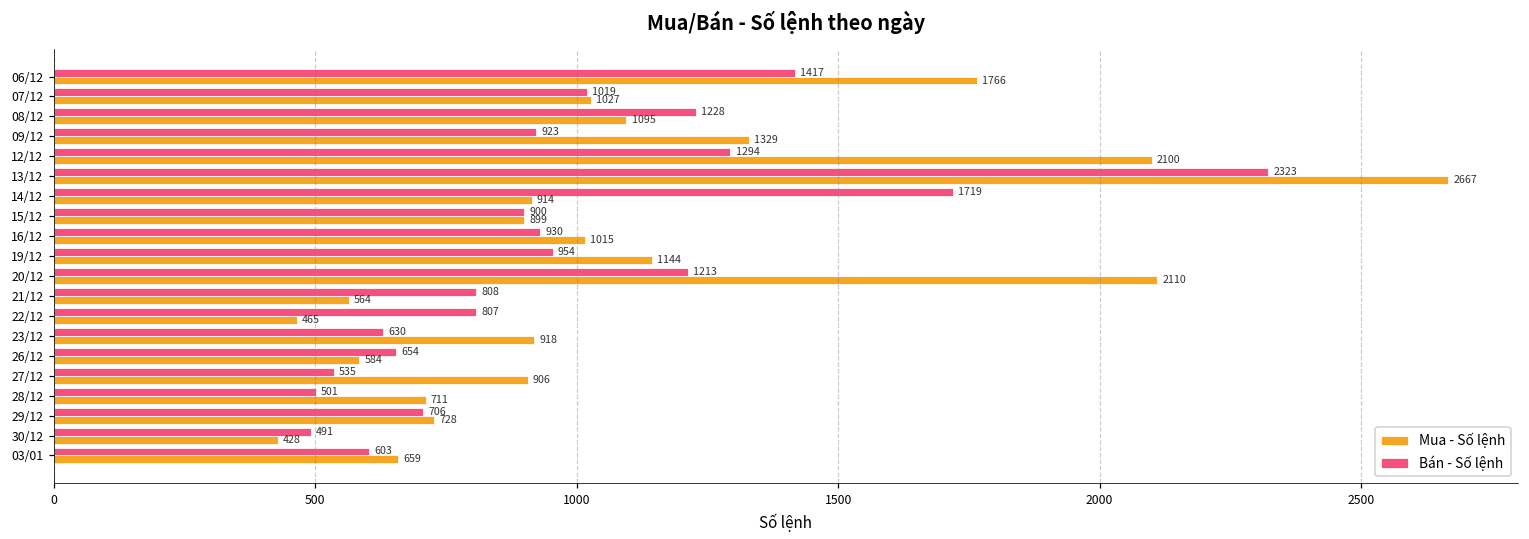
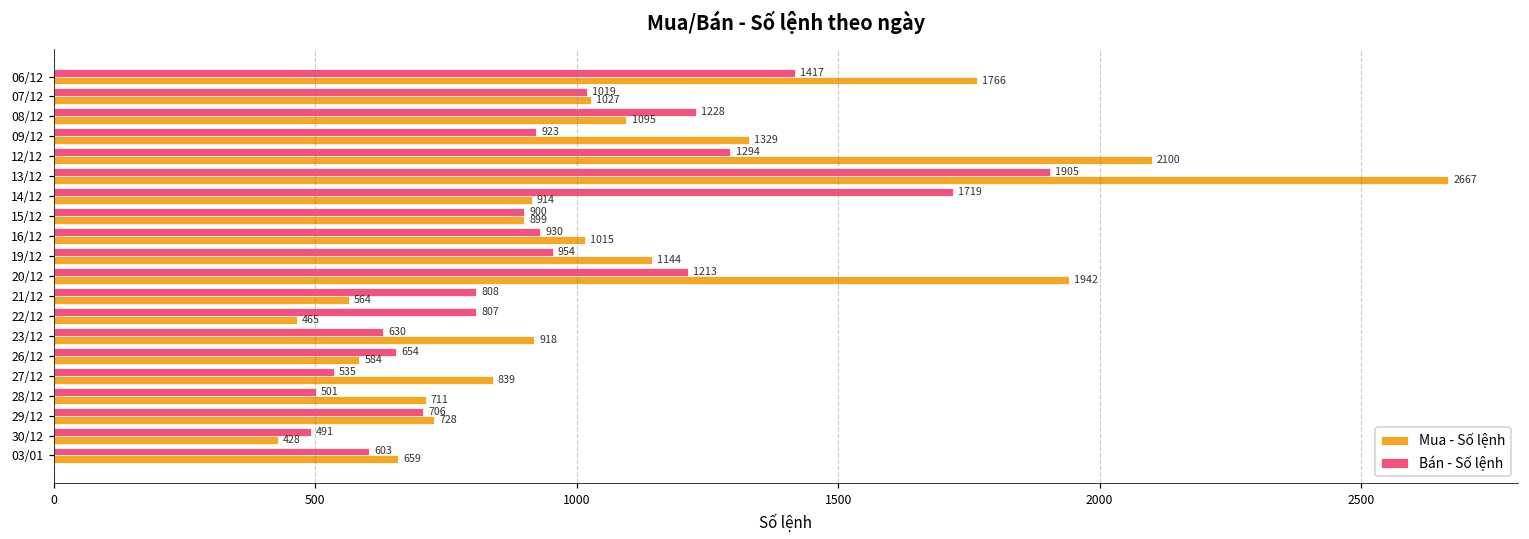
Bán - Số lệnh, 13/12: 2323 -> 1905
Mua - Số lệnh, 20/12: 2110 -> 1942
Mua - Số lệnh, 27/12: 906 -> 839
